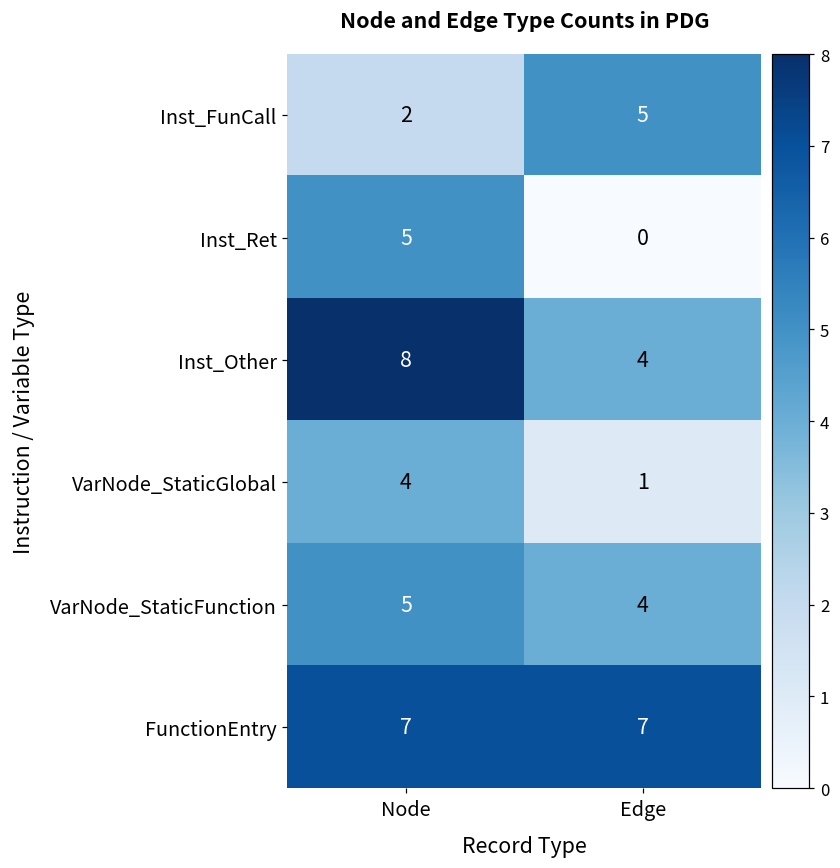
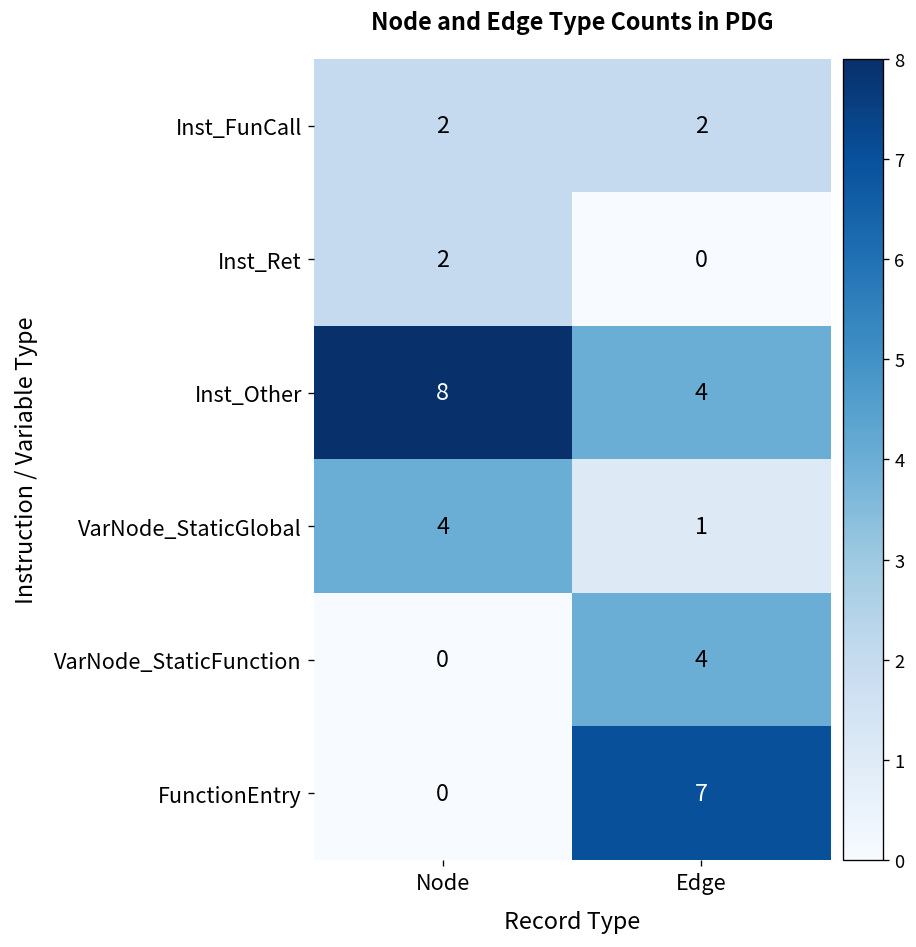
Inst_FunCall, Edge: 5 -> 2
Inst_Ret, Node: 5 -> 2
VarNode_StaticFunction, Node: 5 -> 0
FunctionEntry, Node: 7 -> 0
